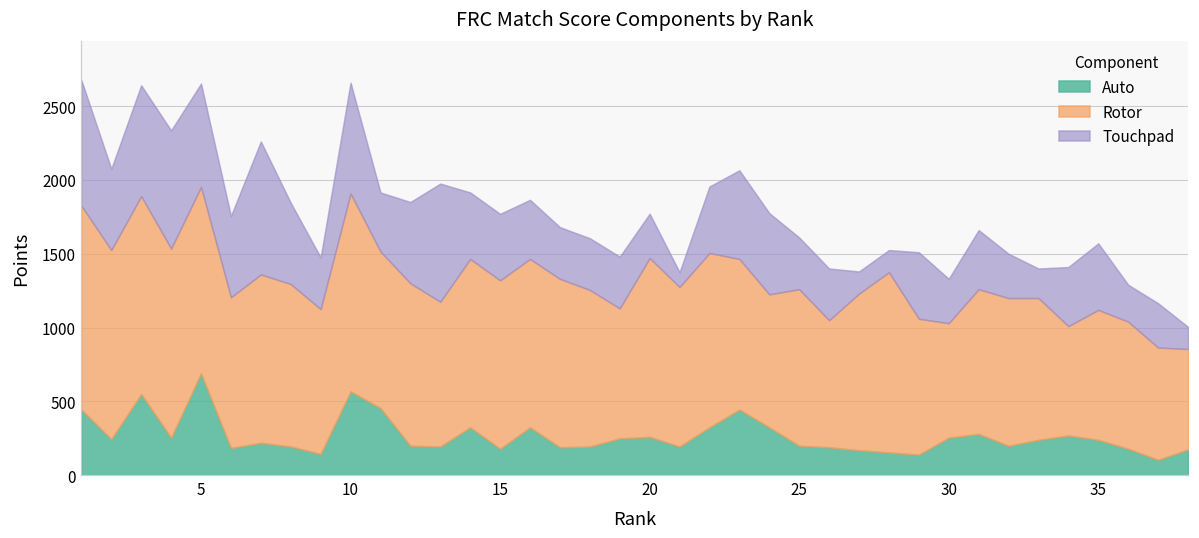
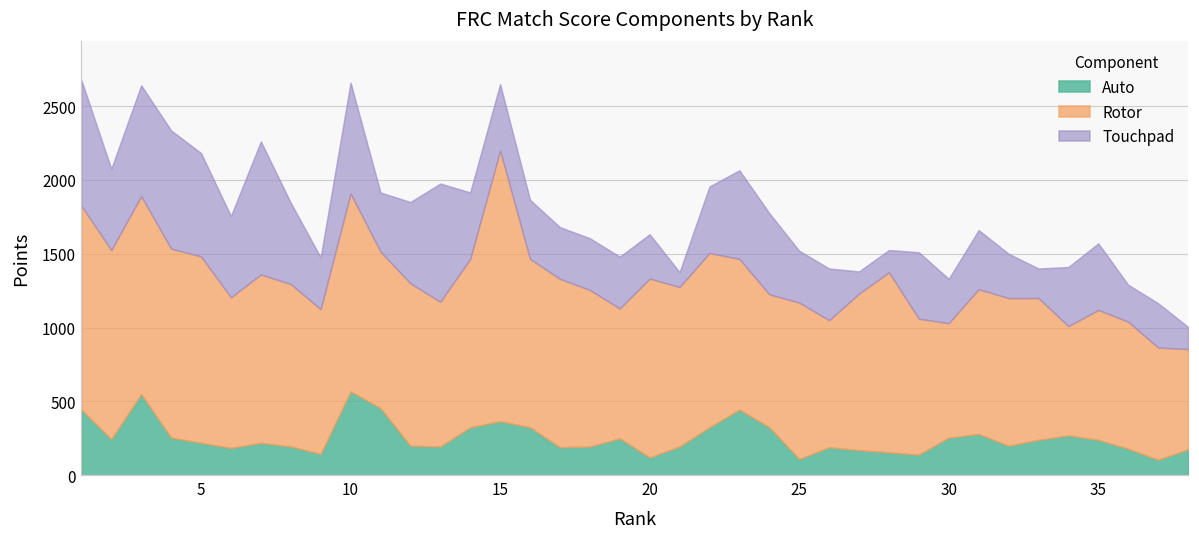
Auto, 5: 690 -> 220
Auto, 15: 180 -> 370
Rotor, 15: 1140 -> 1830
Auto, 20: 260 -> 120
Auto, 25: 200 -> 110
